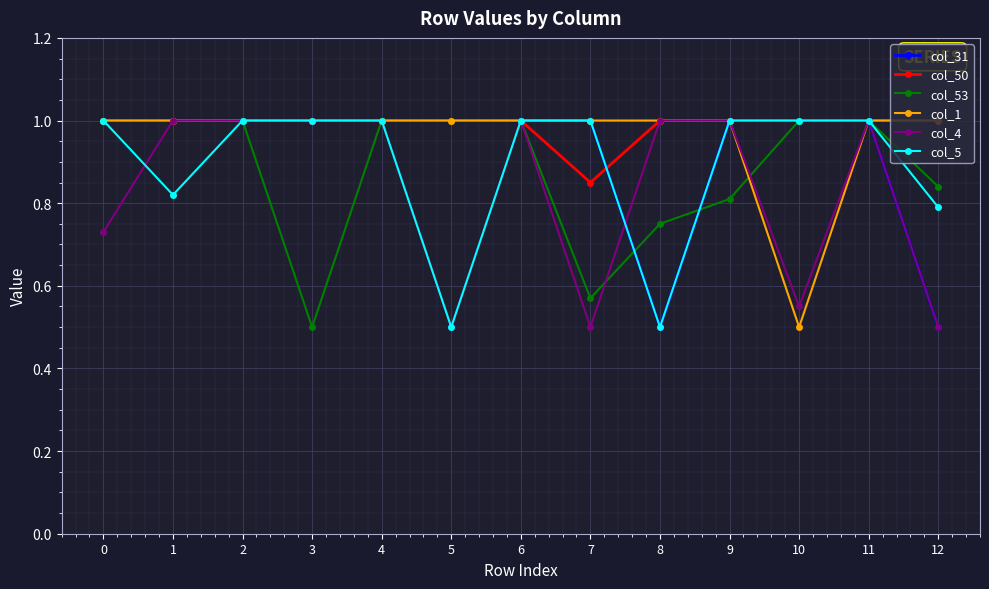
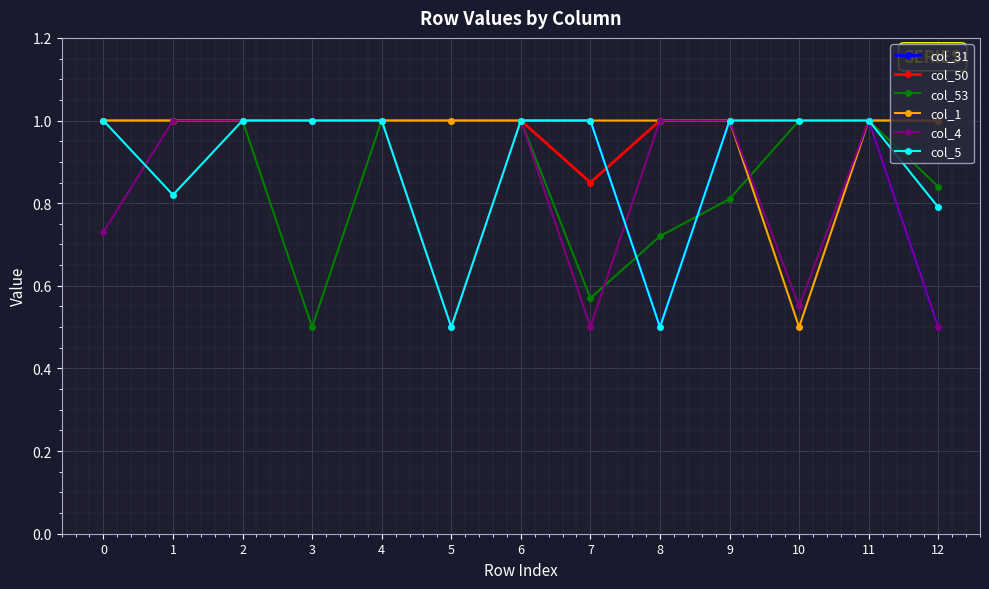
col_53, 8: 0.75 -> 0.72
